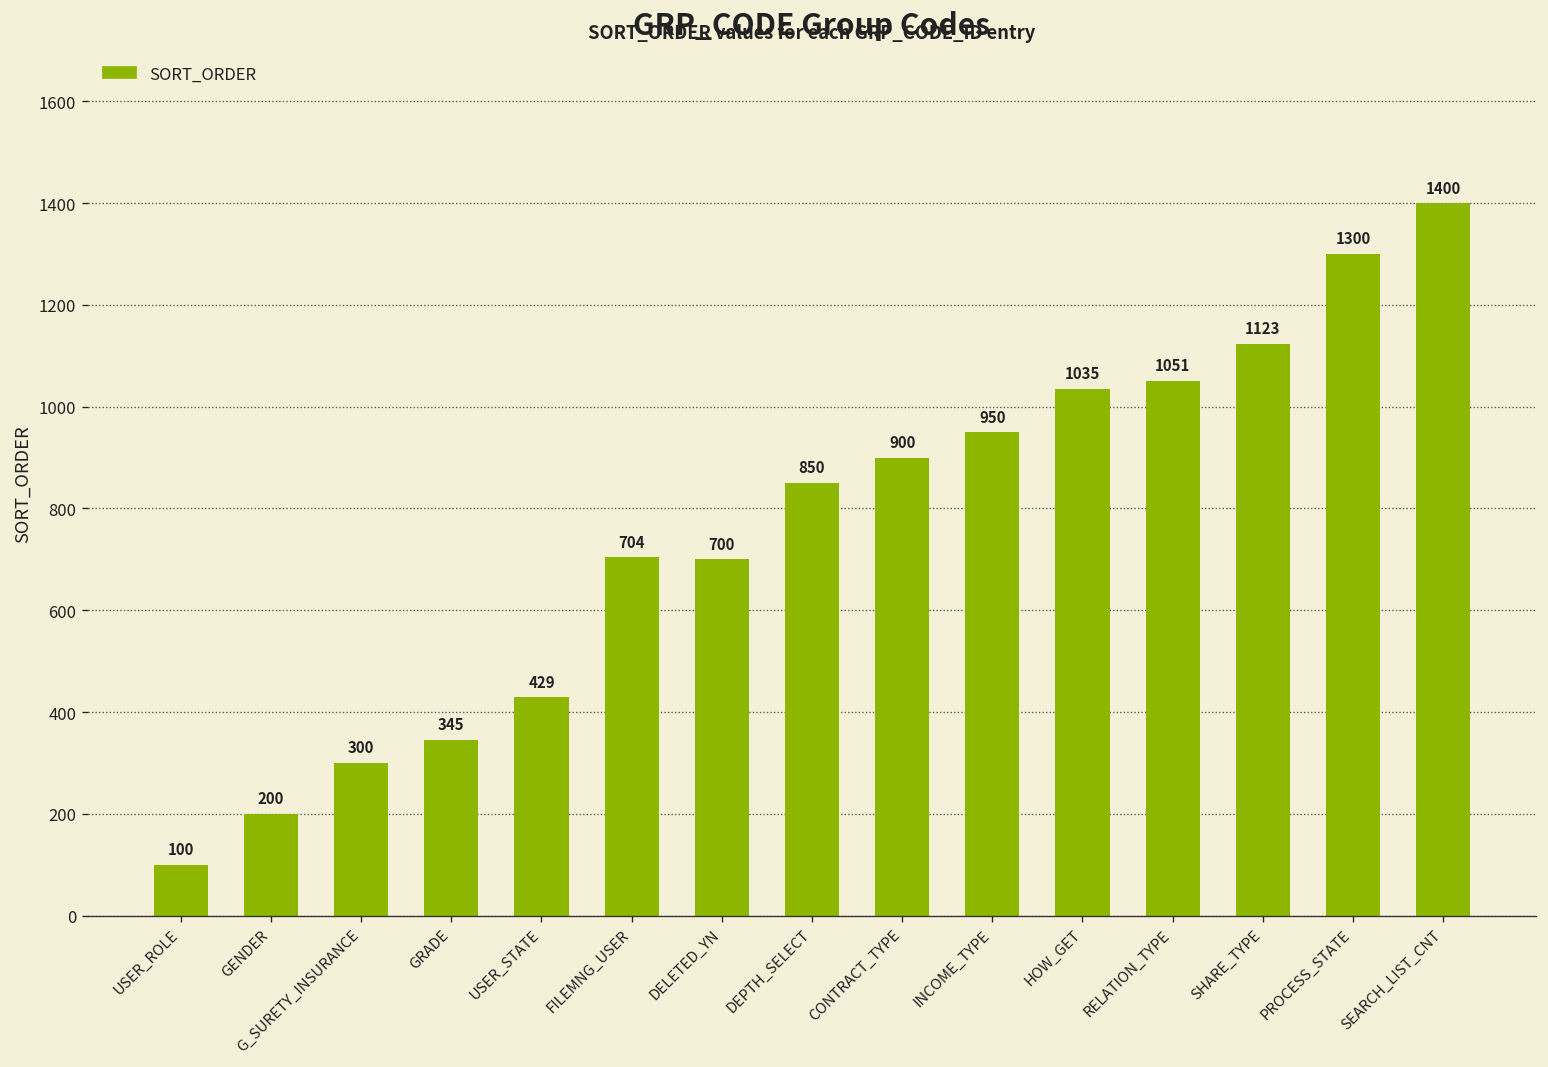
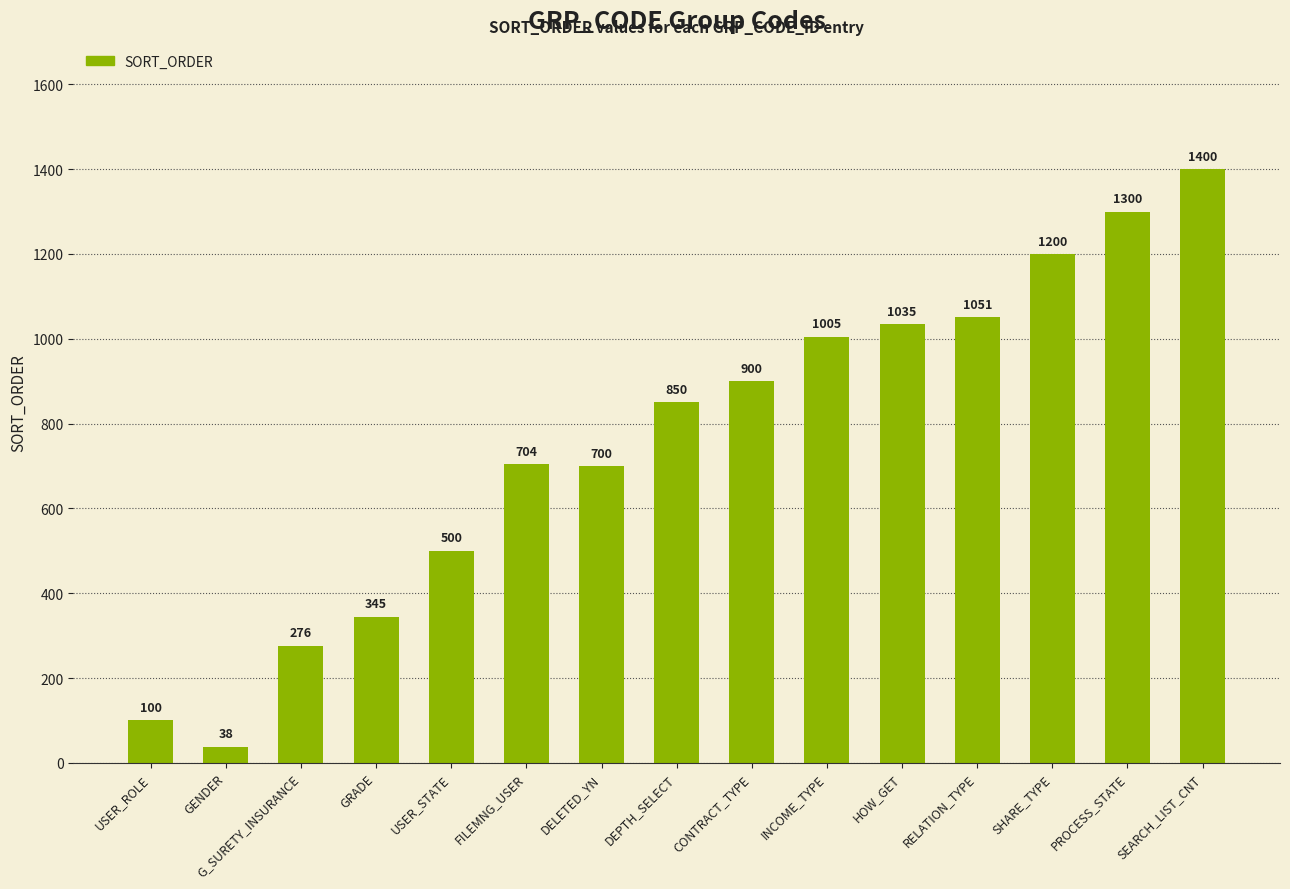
GENDER: 200 -> 38
G_SURETY_INSURANCE: 300 -> 276
USER_STATE: 429 -> 500
INCOME_TYPE: 950 -> 1005
SHARE_TYPE: 1123 -> 1200
